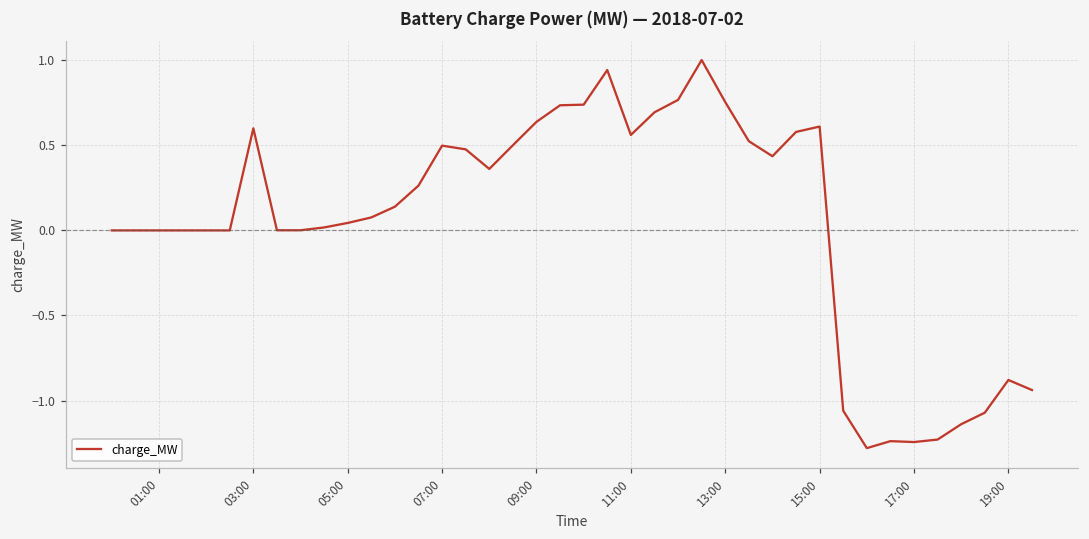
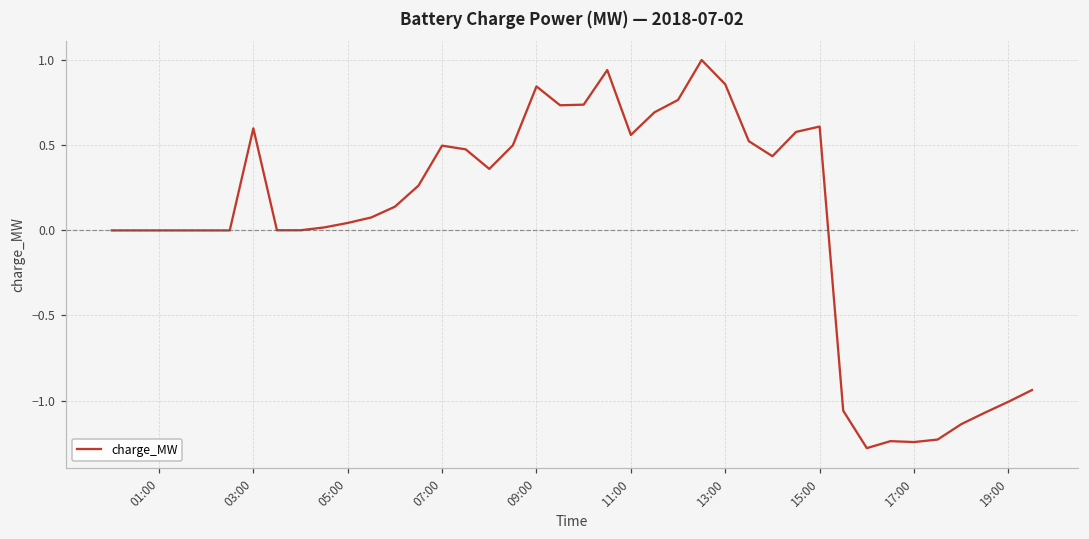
09:00: 0.64 -> 0.85
13:00: 0.75 -> 0.86
19:00: -0.88 -> -1.01
